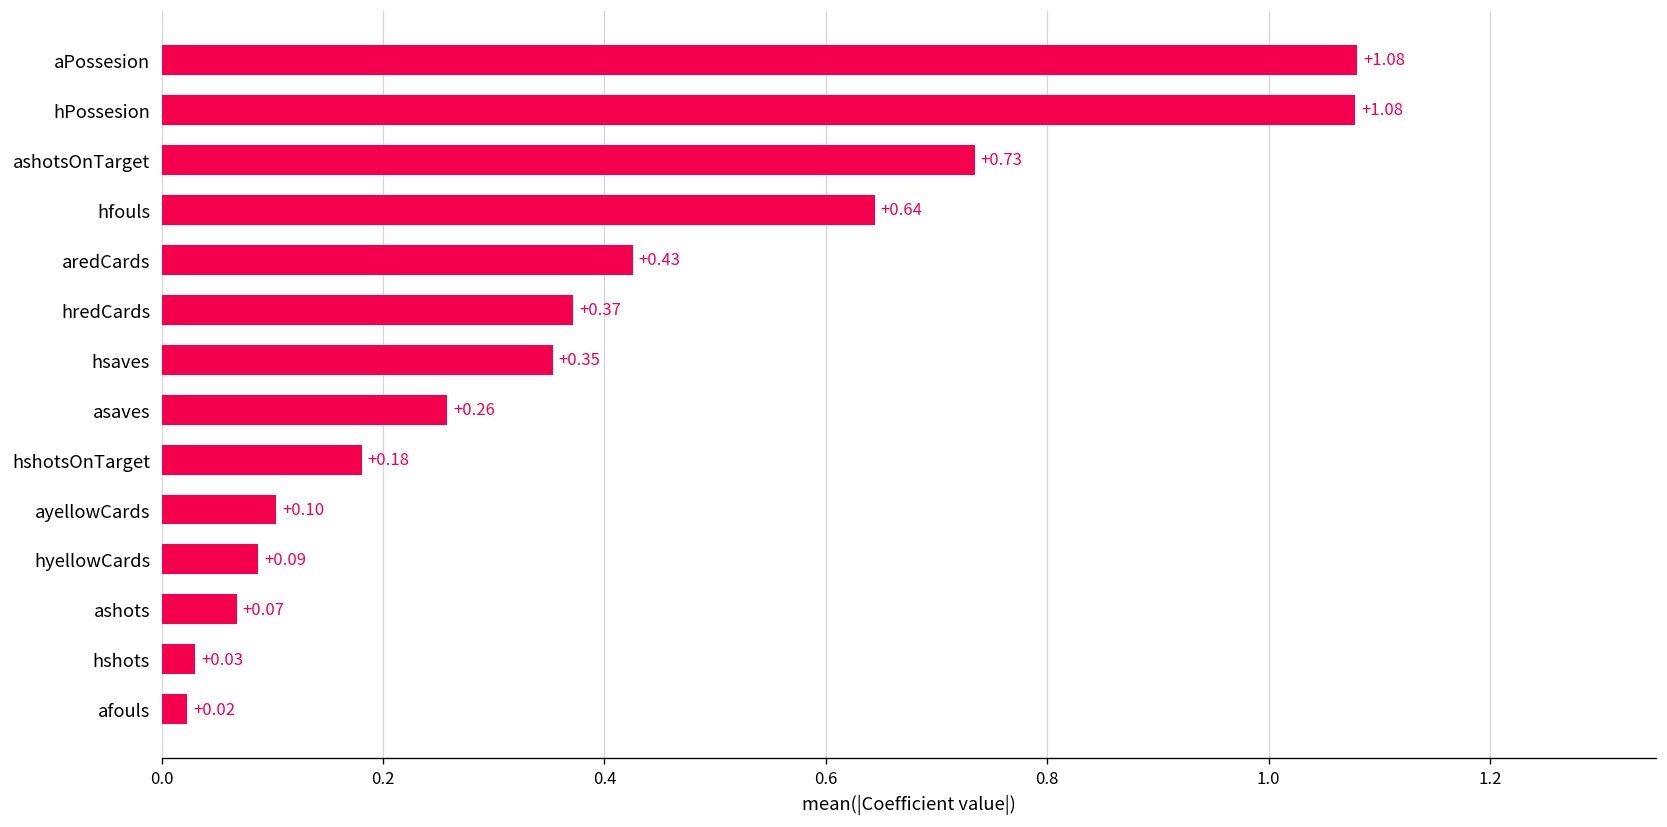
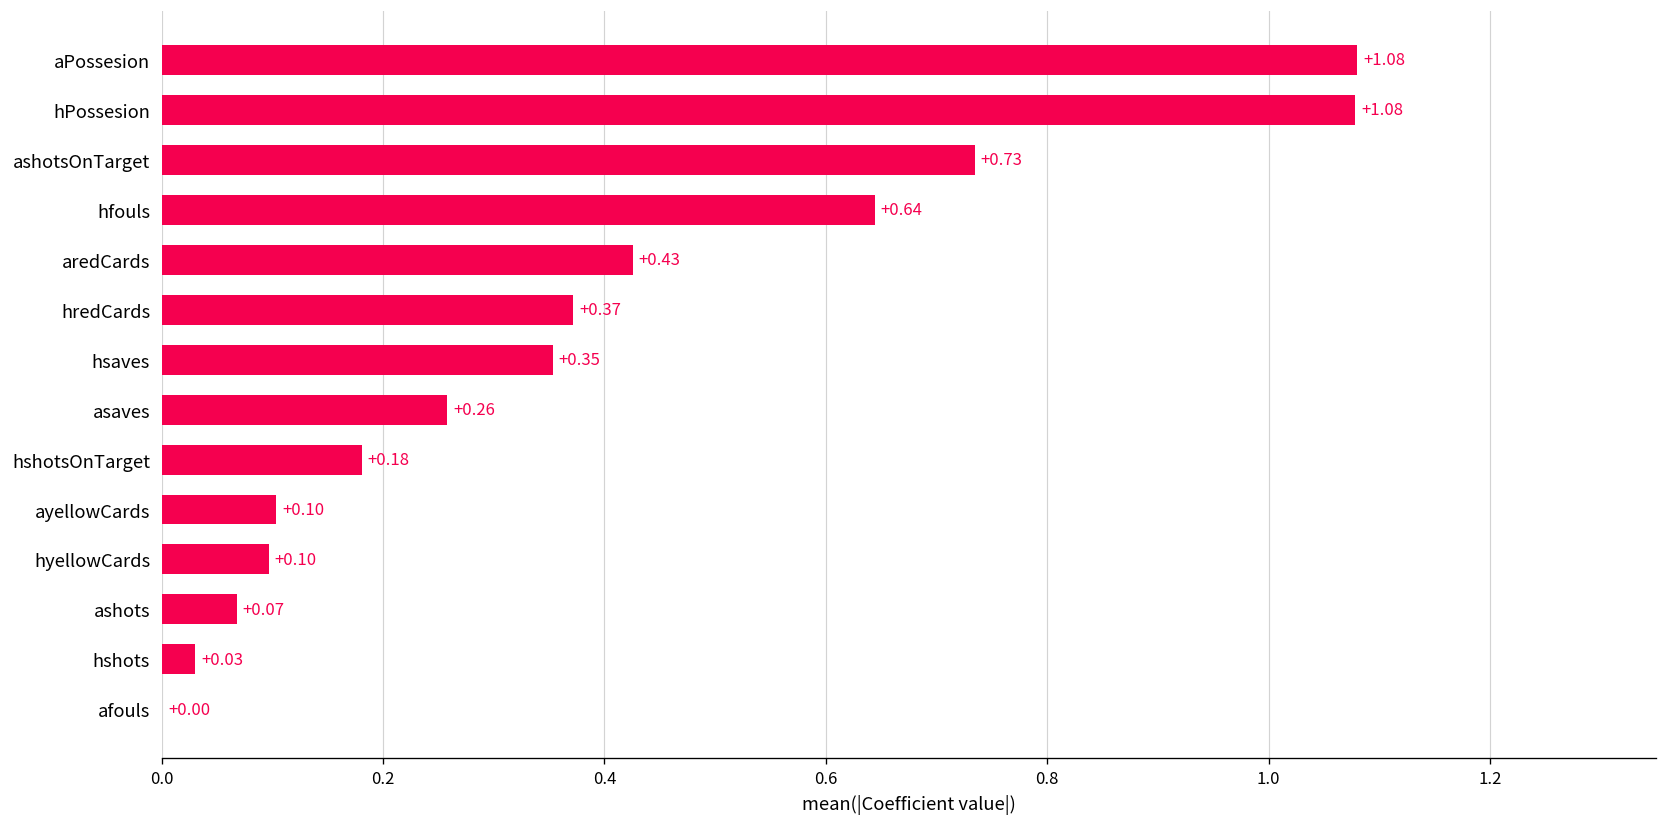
hyellowCards: +0.09 -> +0.10
afouls: +0.02 -> +0.00
